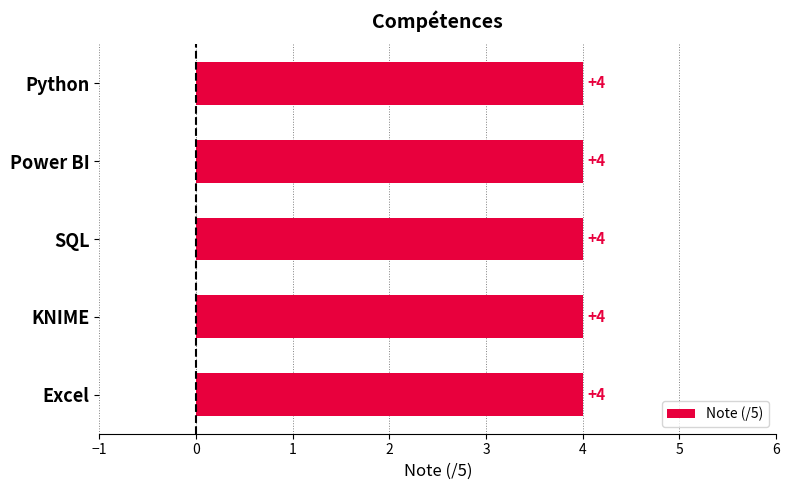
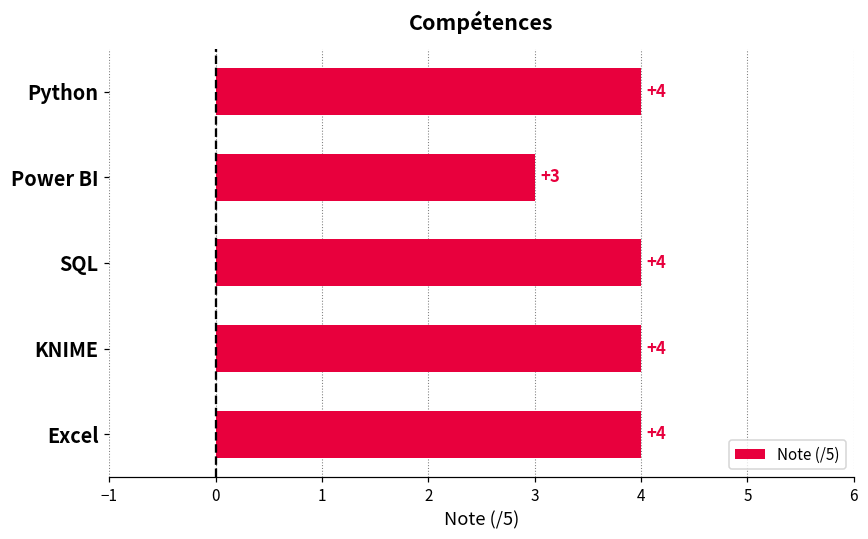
Power BI: +4 -> +3
